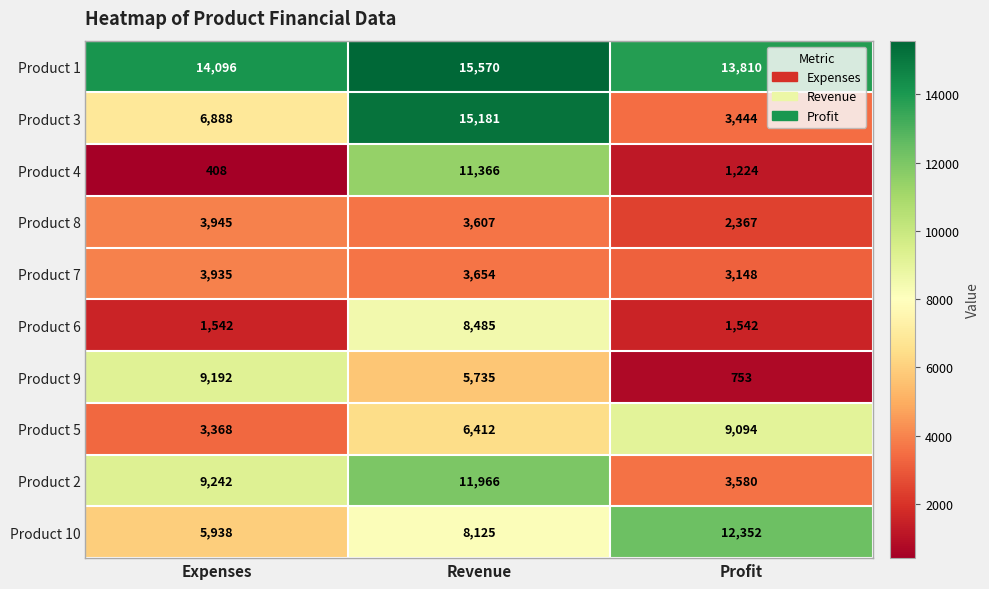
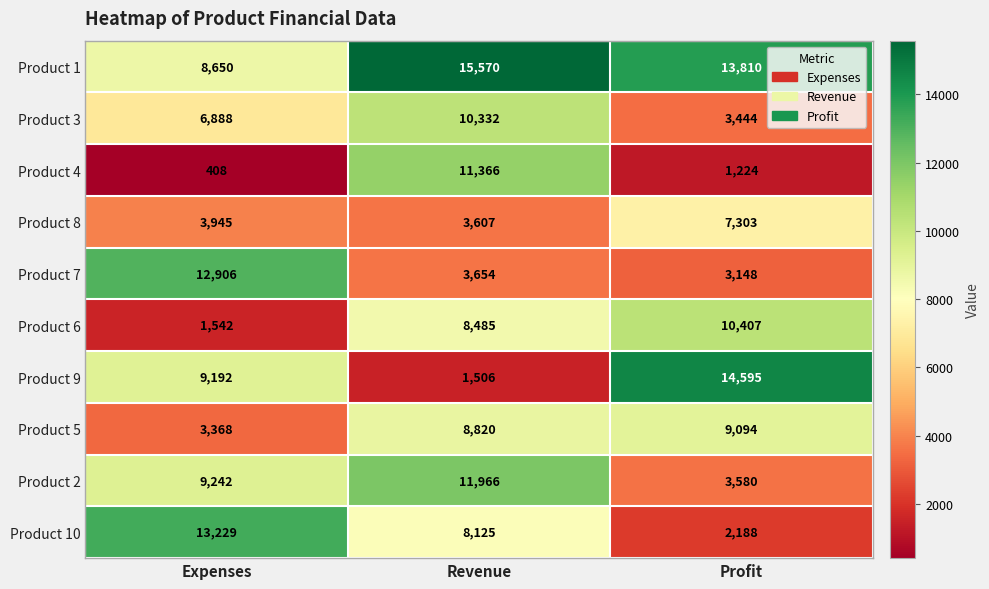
Product 1, Expenses: 14,096 -> 8,650
Product 3, Revenue: 15,181 -> 10,332
Product 8, Profit: 2,367 -> 7,303
Product 7, Expenses: 3,935 -> 12,906
Product 6, Profit: 1,542 -> 10,407
Product 9, Revenue: 5,735 -> 1,506
Product 9, Profit: 753 -> 14,595
Product 5, Revenue: 6,412 -> 8,820
Product 10, Expenses: 5,938 -> 13,229
Product 10, Profit: 12,352 -> 2,188
